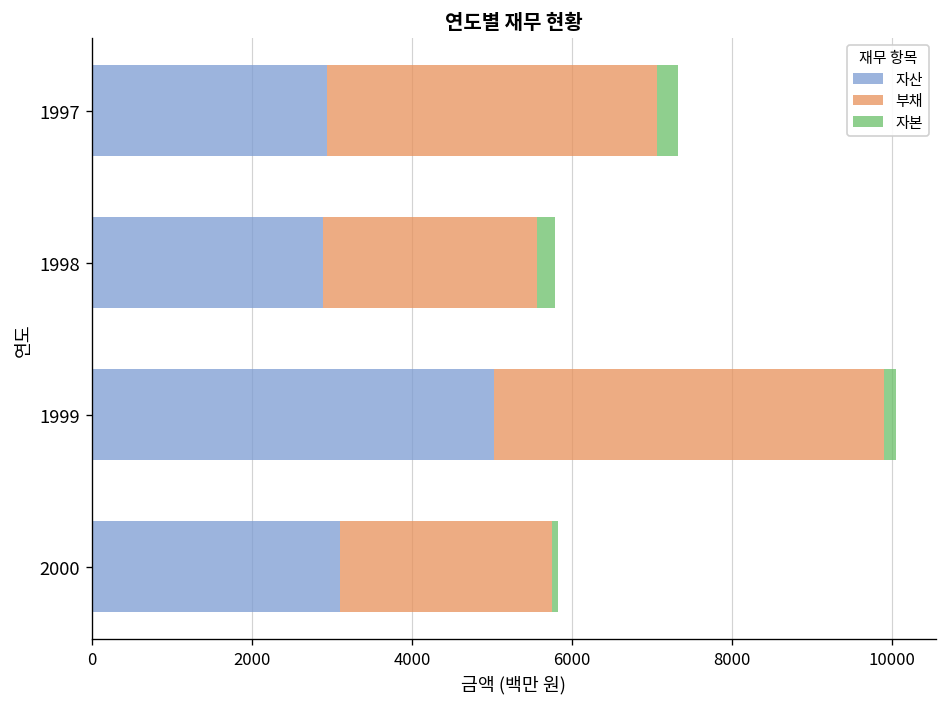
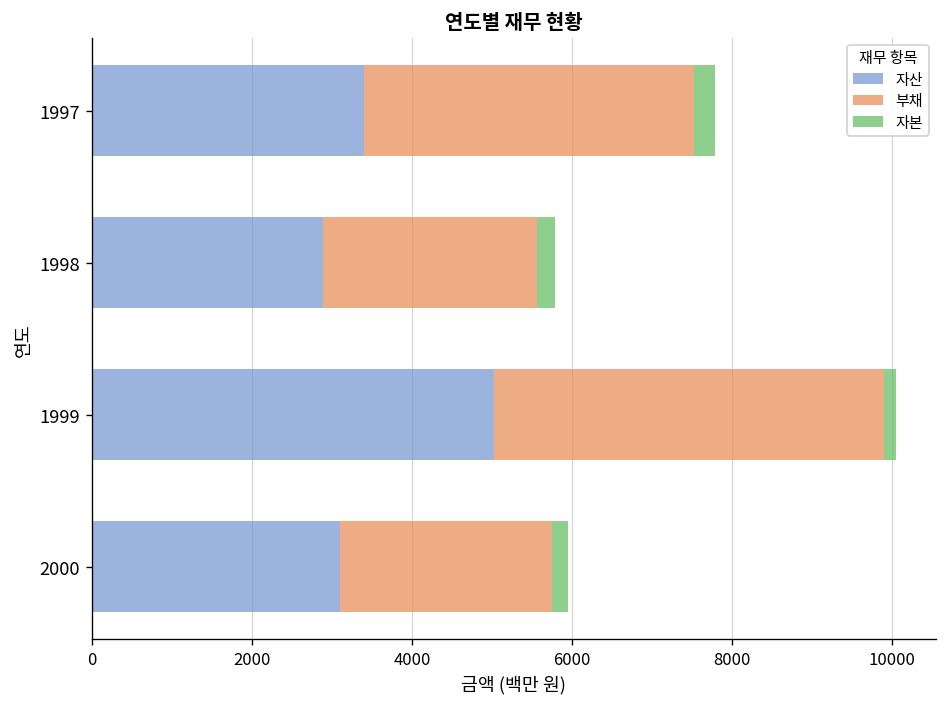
자산, 1997: 2900 -> 3400
자본, 2000: 100 -> 200
